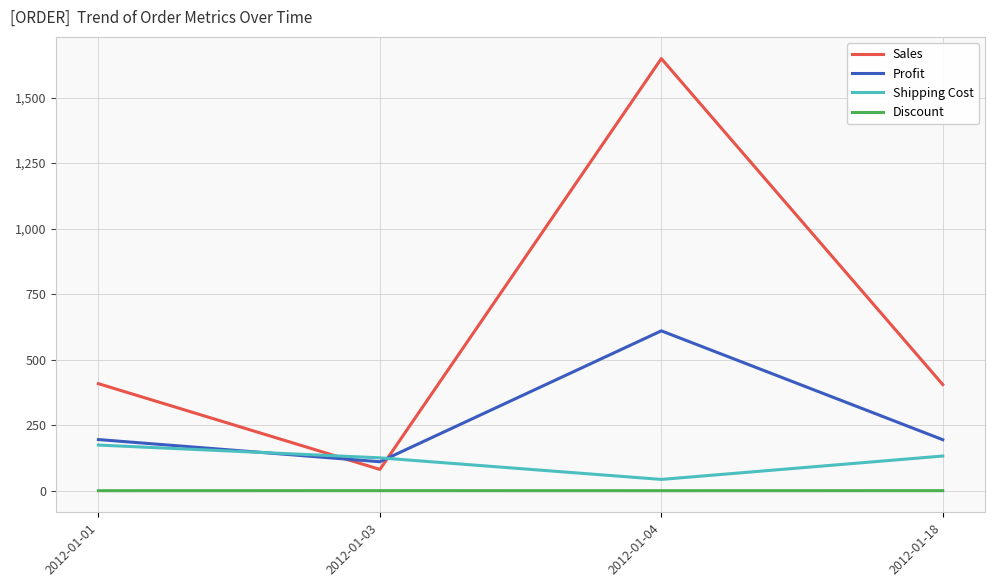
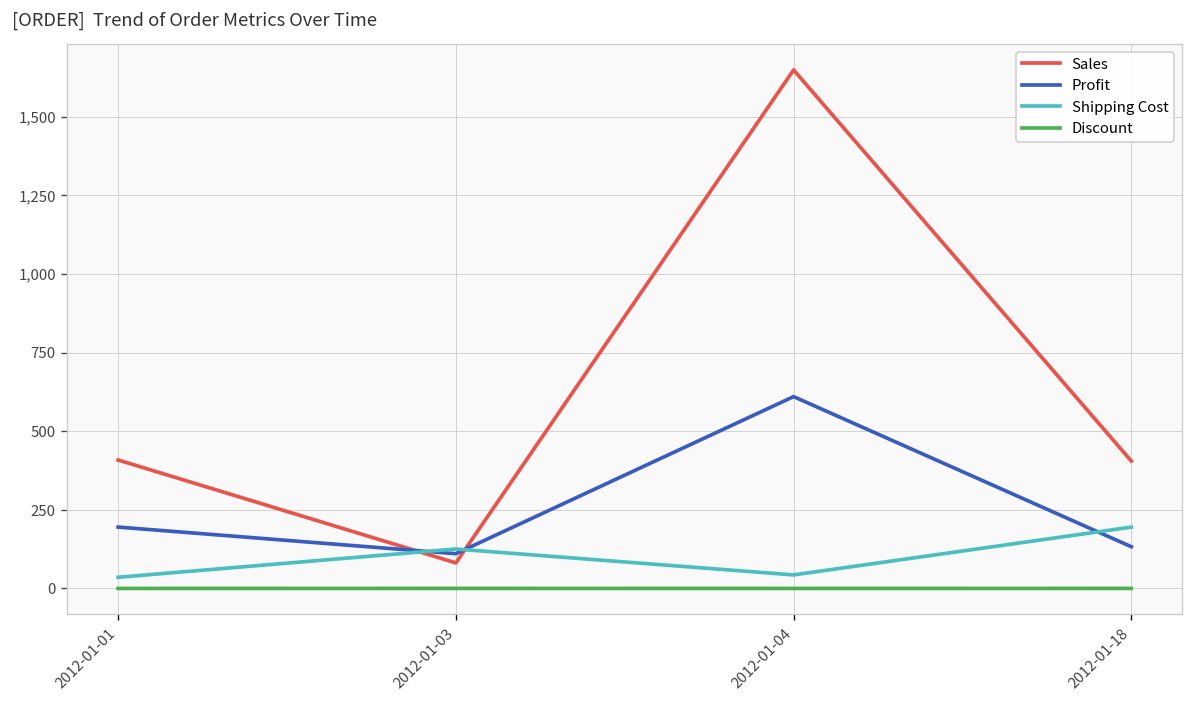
Shipping Cost, 2012-01-01: 170 -> 40
Profit, 2012-01-18: 190 -> 130
Shipping Cost, 2012-01-18: 130 -> 190
